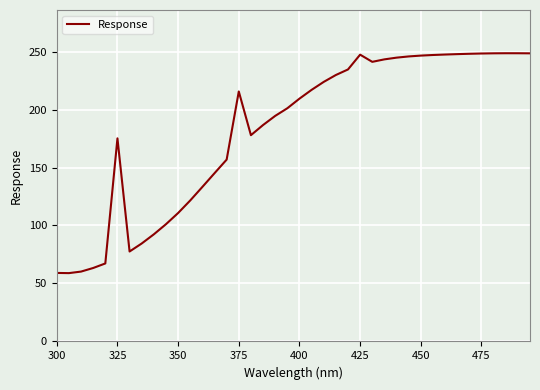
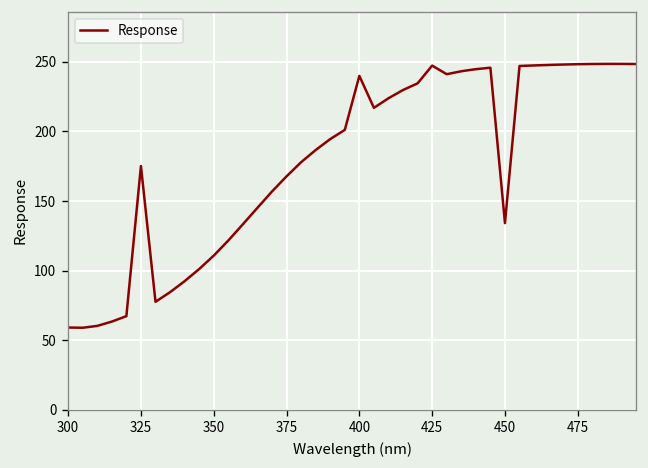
375: 216 -> 168
400: 209 -> 240
450: 247 -> 134
